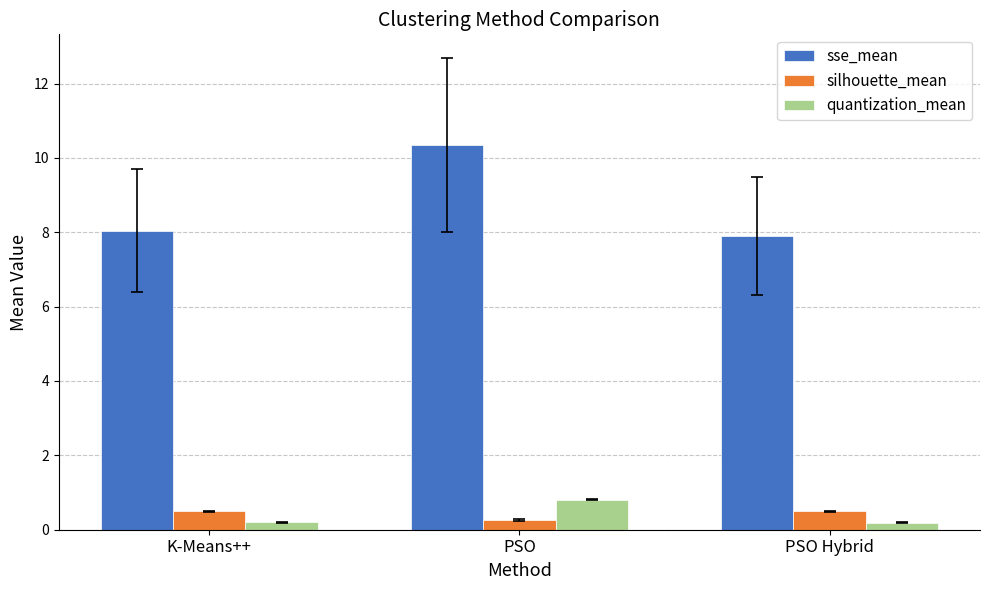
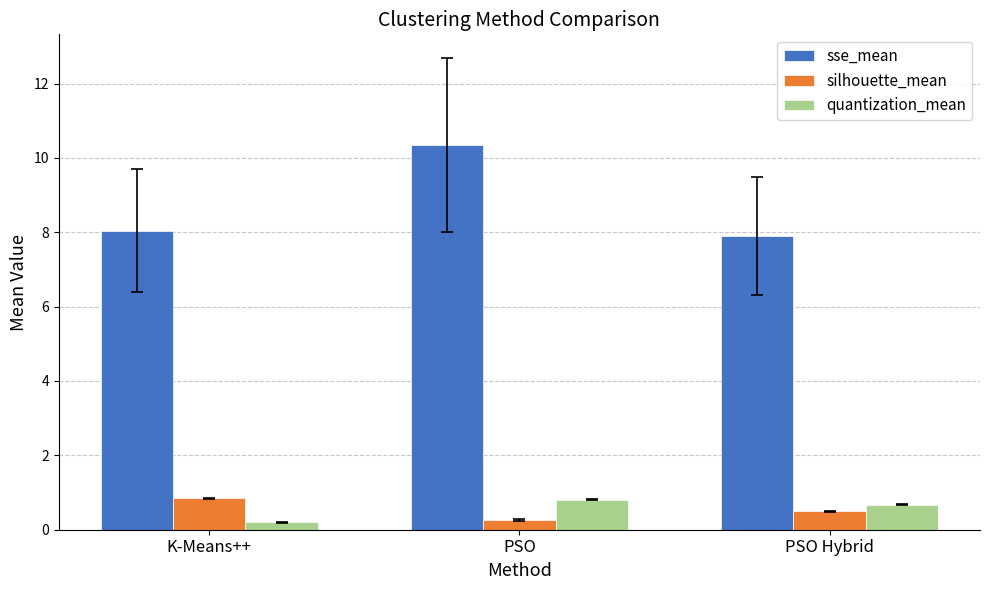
silhouette_mean, K-Means++: 0.5 -> 0.8
quantization_mean, PSO Hybrid: 0.2 -> 0.7
